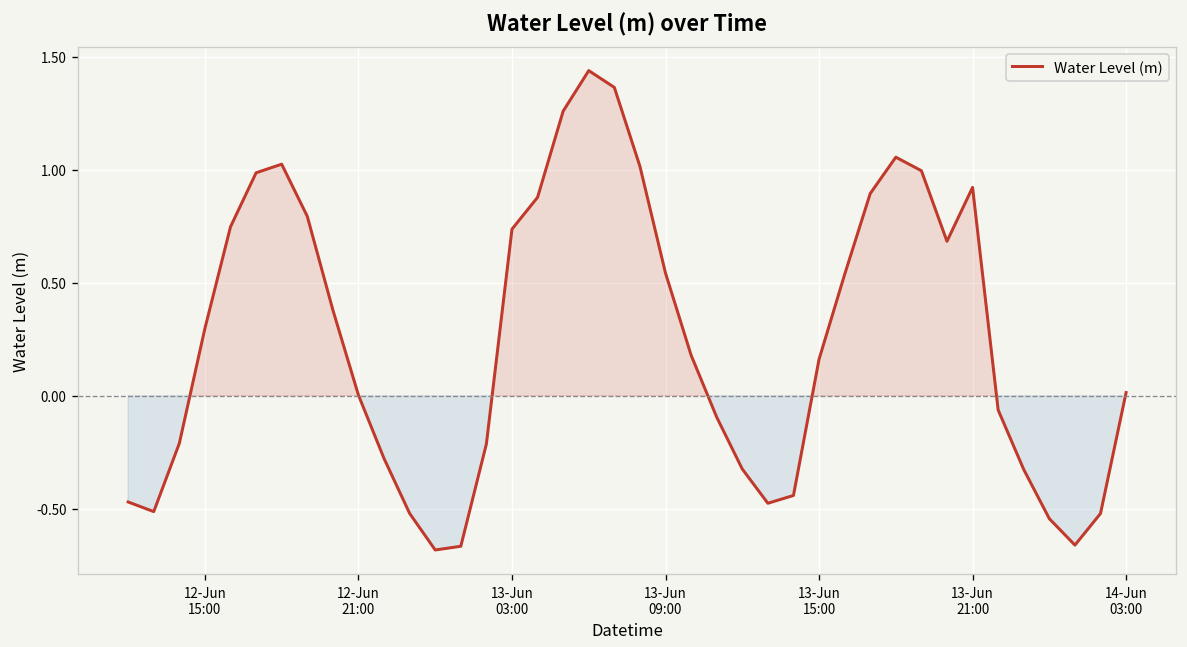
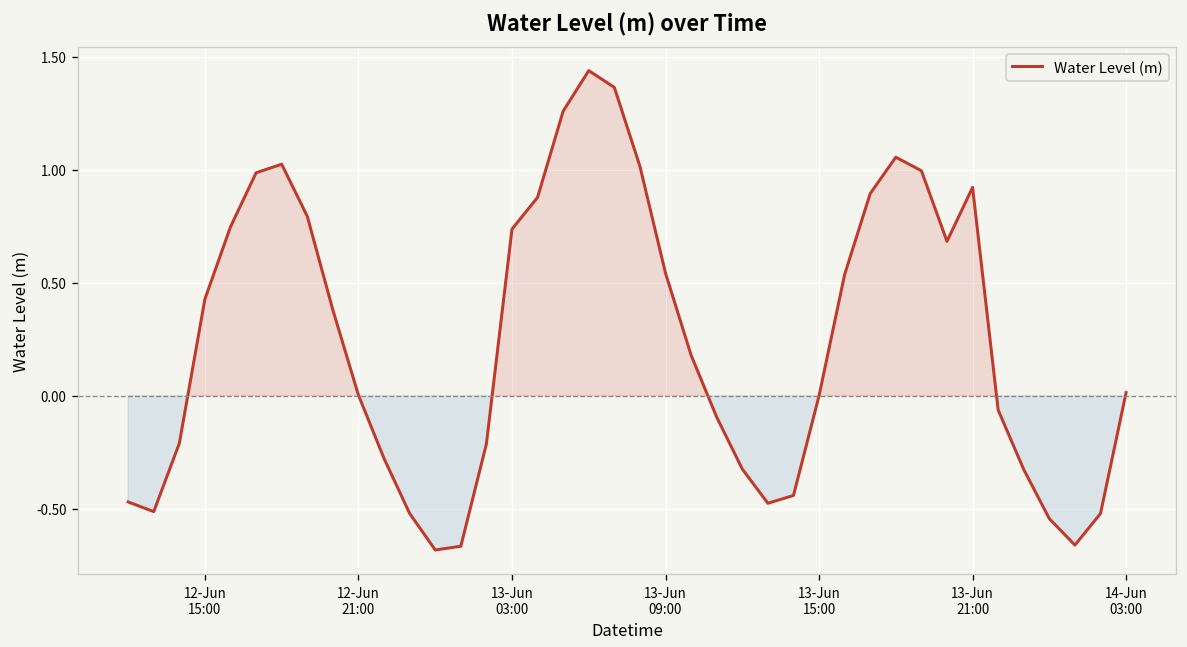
12-Jun 15:00: 0.30 -> 0.43
13-Jun 15:00: 0.16 -> 0.00
